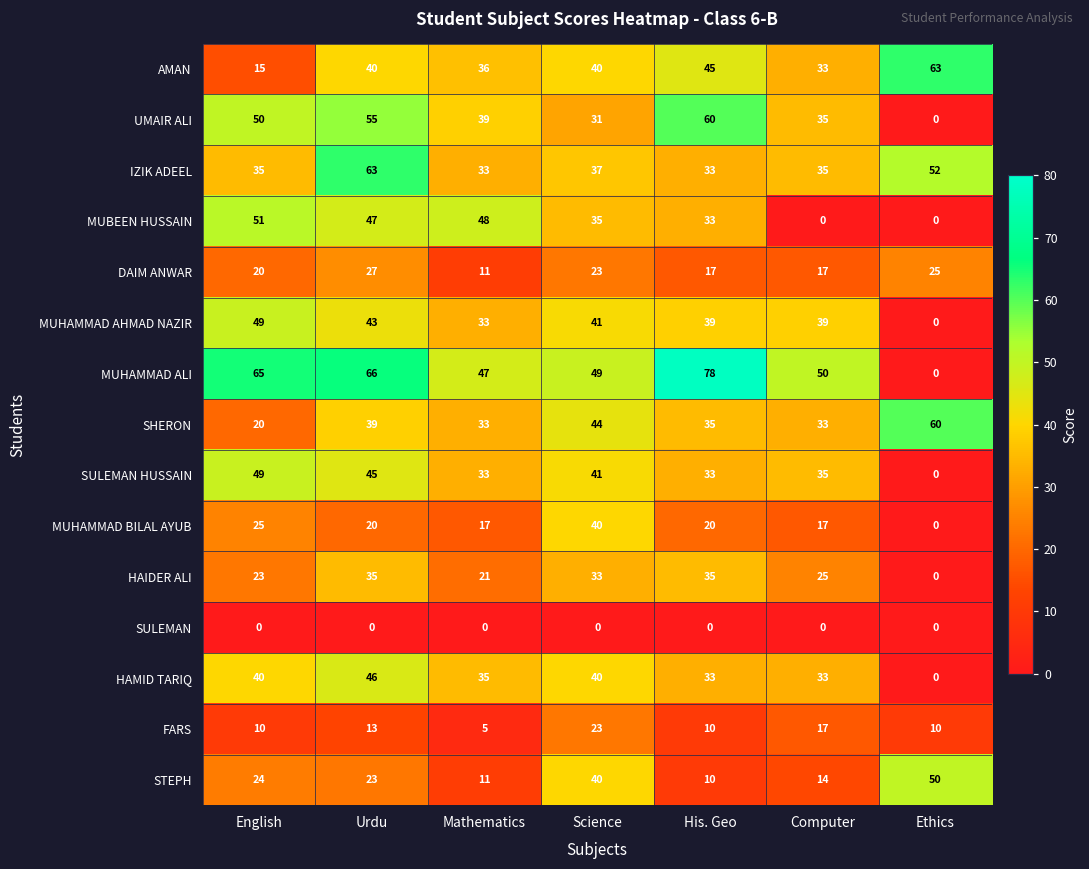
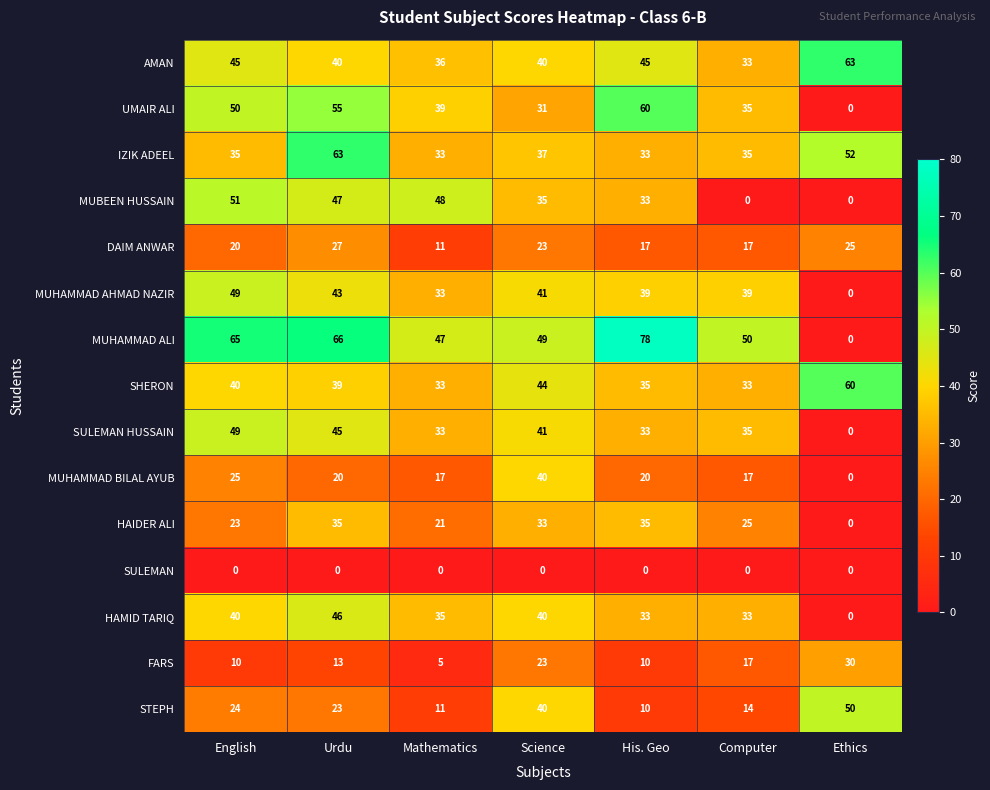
AMAN, English: 15 -> 45
SHERON, English: 20 -> 40
FARS, Ethics: 10 -> 30
